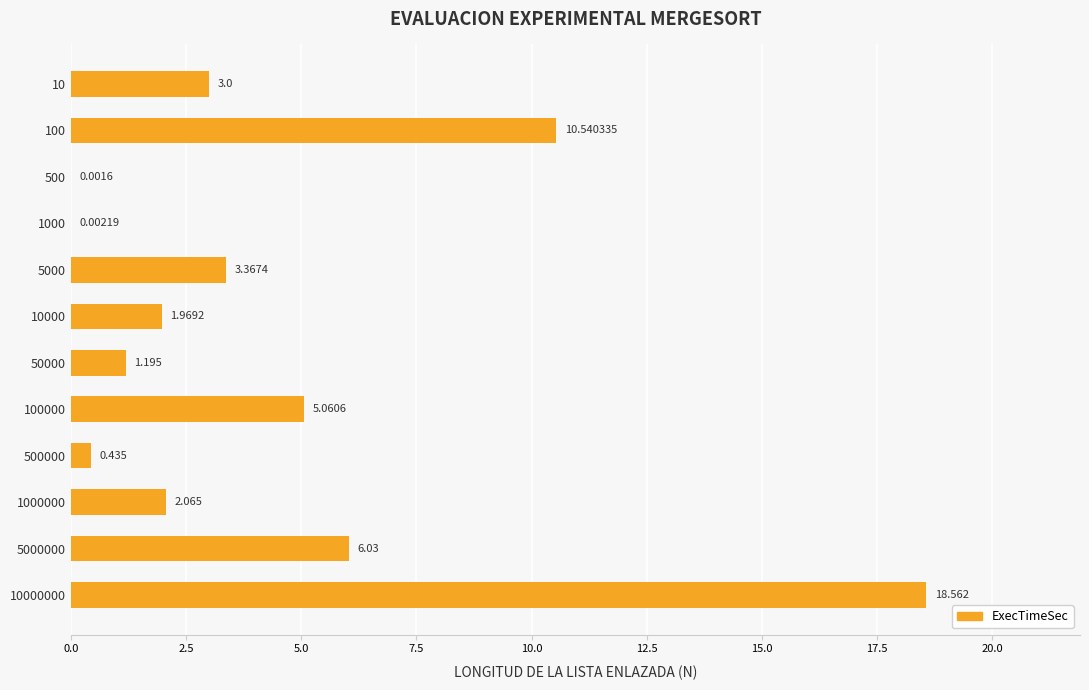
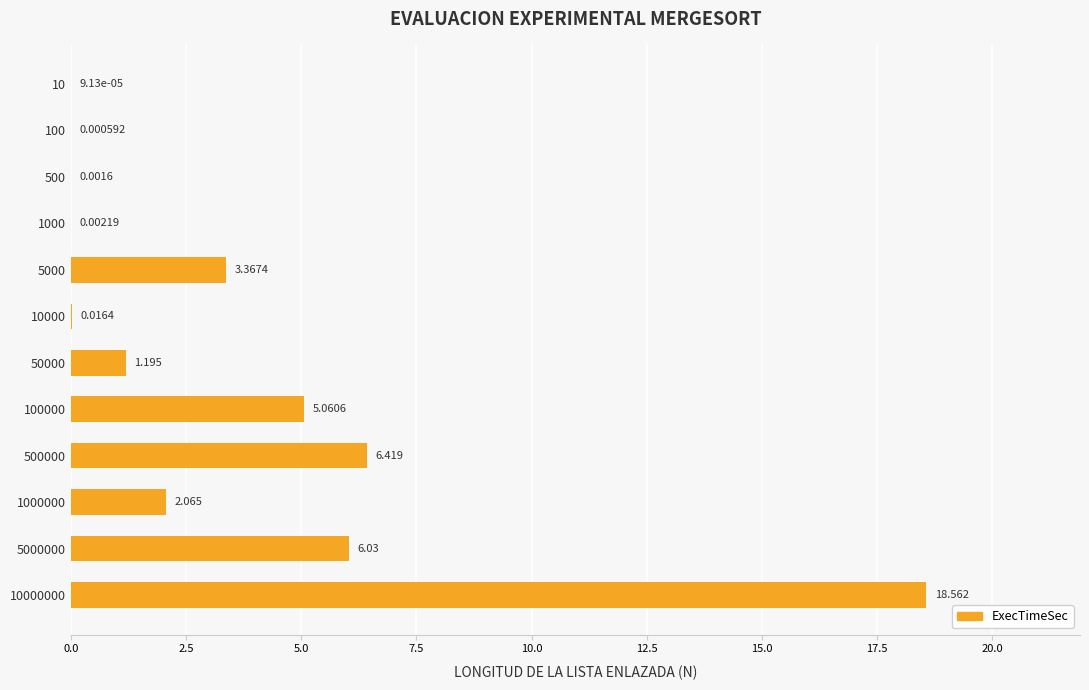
10: 3.0 -> 9.13e-05
100: 10.540335 -> 0.000592
10000: 1.9692 -> 0.0164
500000: 0.435 -> 6.419
